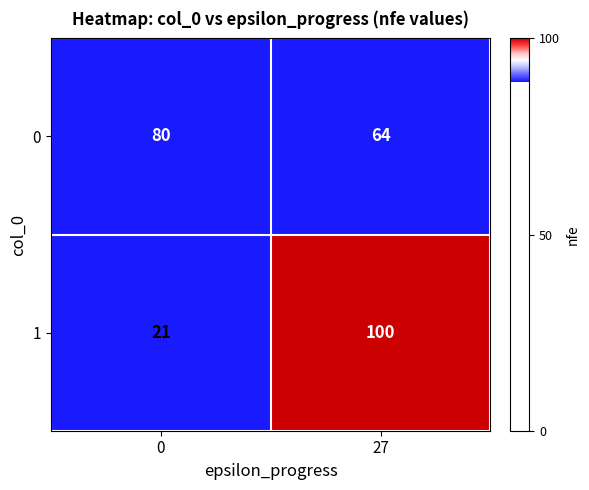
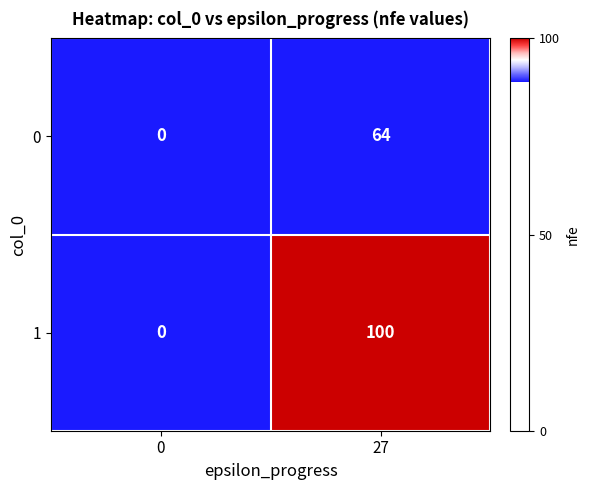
0, 0: 80 -> 0
1, 0: 21 -> 0
